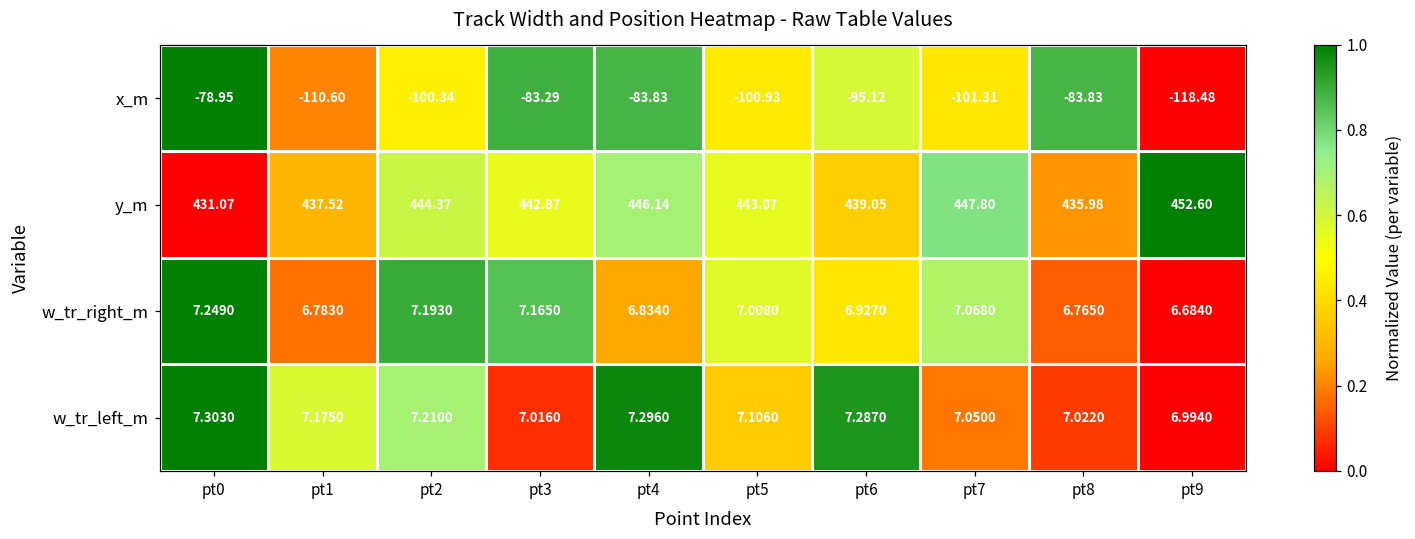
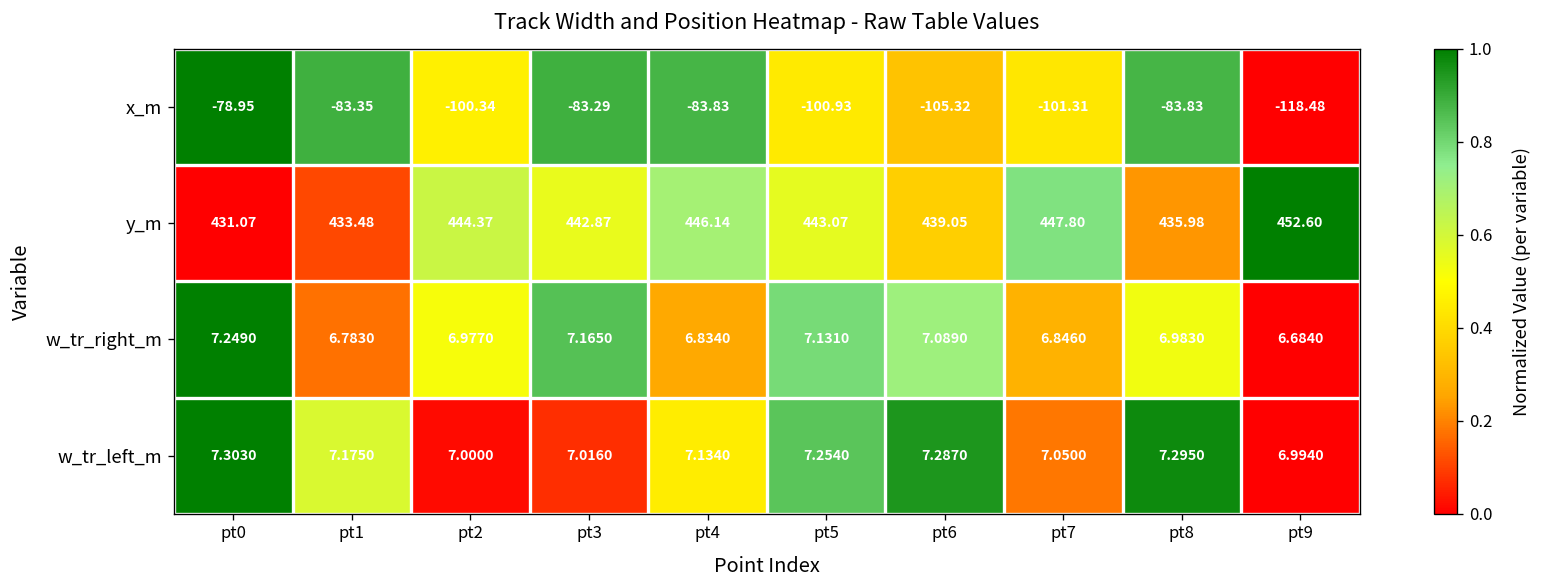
x_m, pt1: -110.60 -> -83.35
x_m, pt6: -95.12 -> -105.32
y_m, pt1: 437.52 -> 433.48
w_tr_right_m, pt2: 7.1930 -> 6.9770
w_tr_right_m, pt5: 7.0080 -> 7.1310
w_tr_right_m, pt6: 6.9270 -> 7.0890
w_tr_right_m, pt7: 7.0680 -> 6.8460
w_tr_right_m, pt8: 6.7650 -> 6.9830
w_tr_left_m, pt2: 7.2100 -> 7.0000
w_tr_left_m, pt4: 7.2960 -> 7.1340
w_tr_left_m, pt5: 7.1060 -> 7.2540
w_tr_left_m, pt8: 7.0220 -> 7.2950
